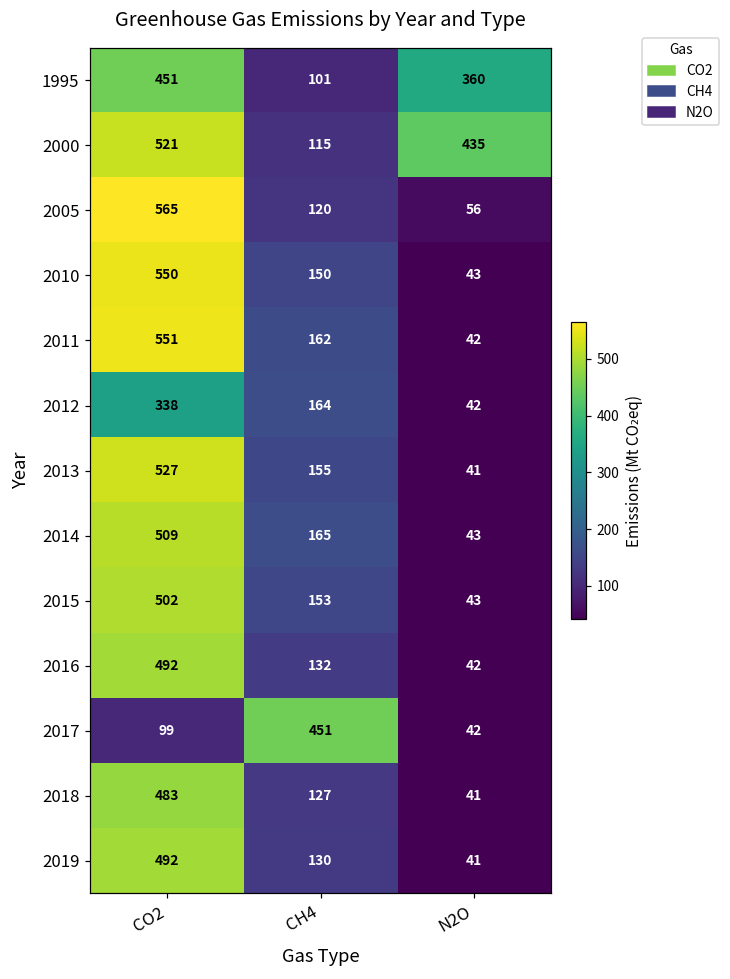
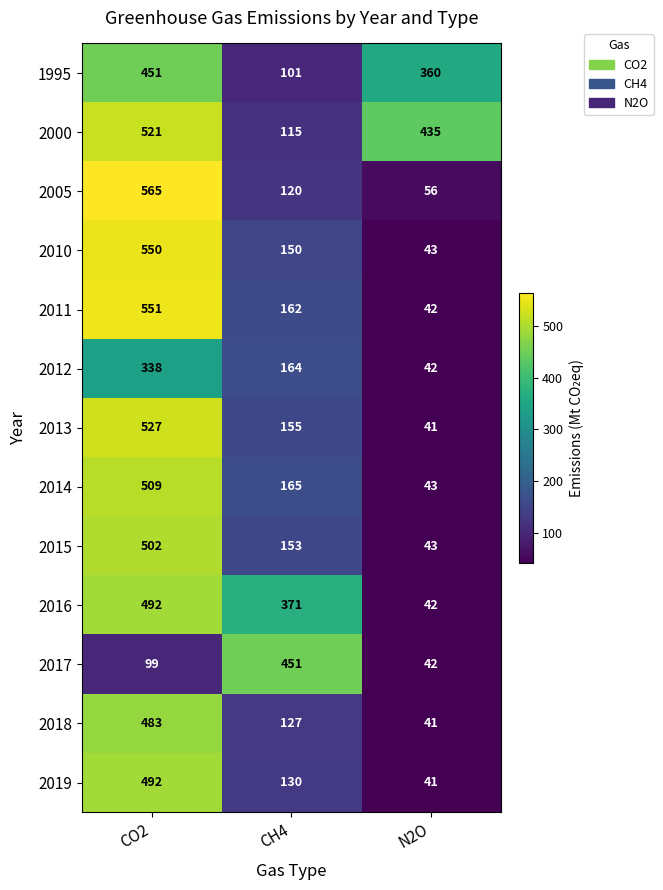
2016, CH4: 132 -> 371
